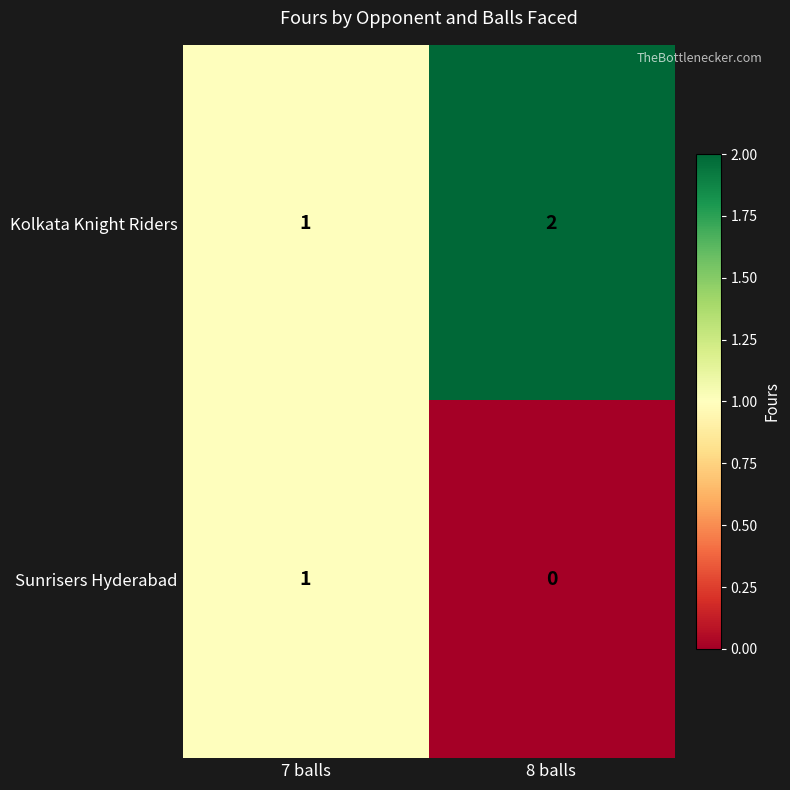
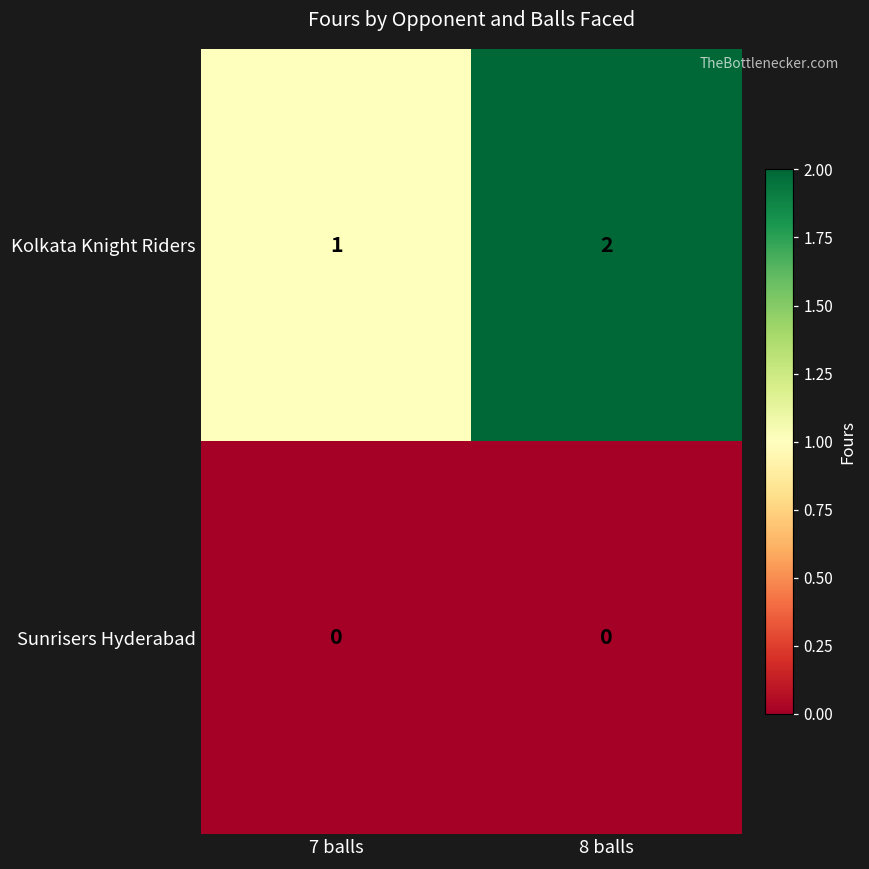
Sunrisers Hyderabad, 7 balls: 1 -> 0
